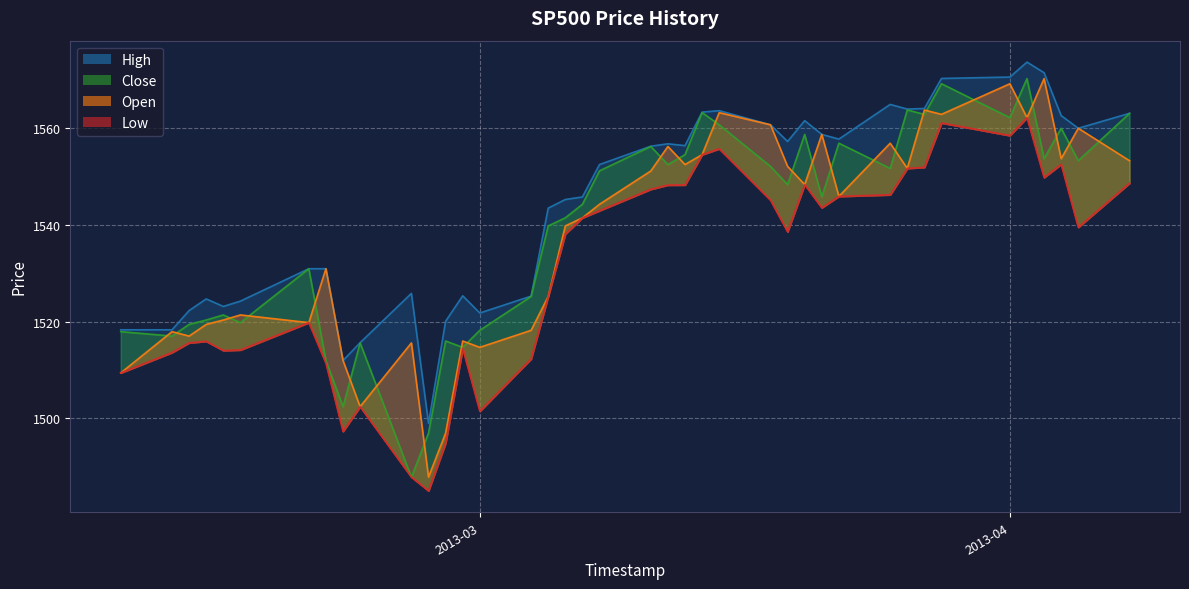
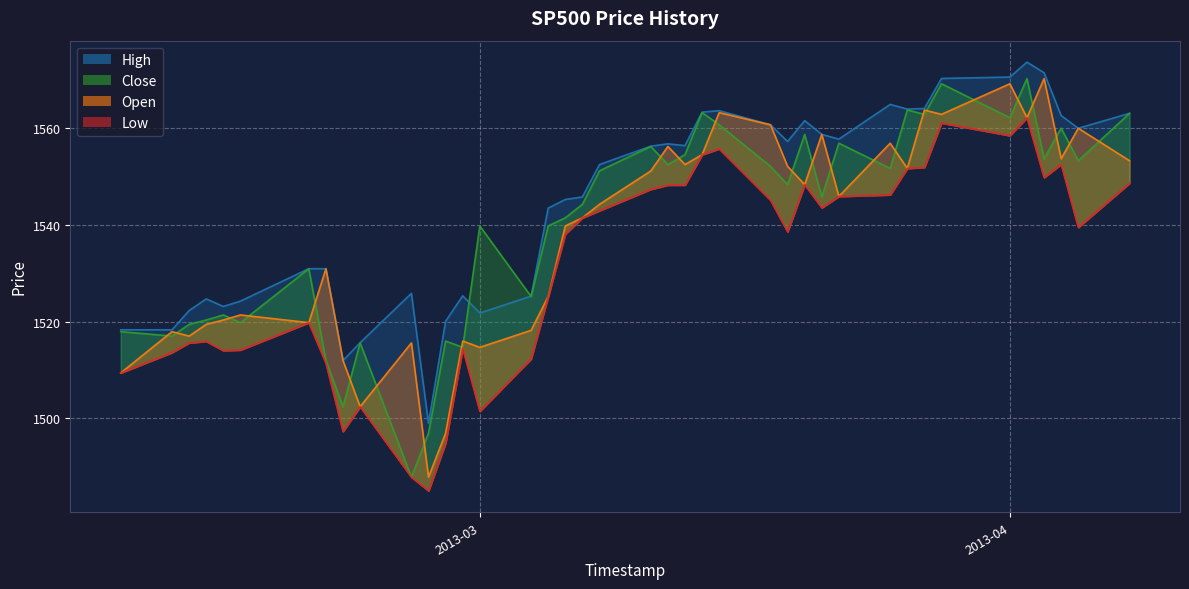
Close, 2013-03: 1518 -> 1540
